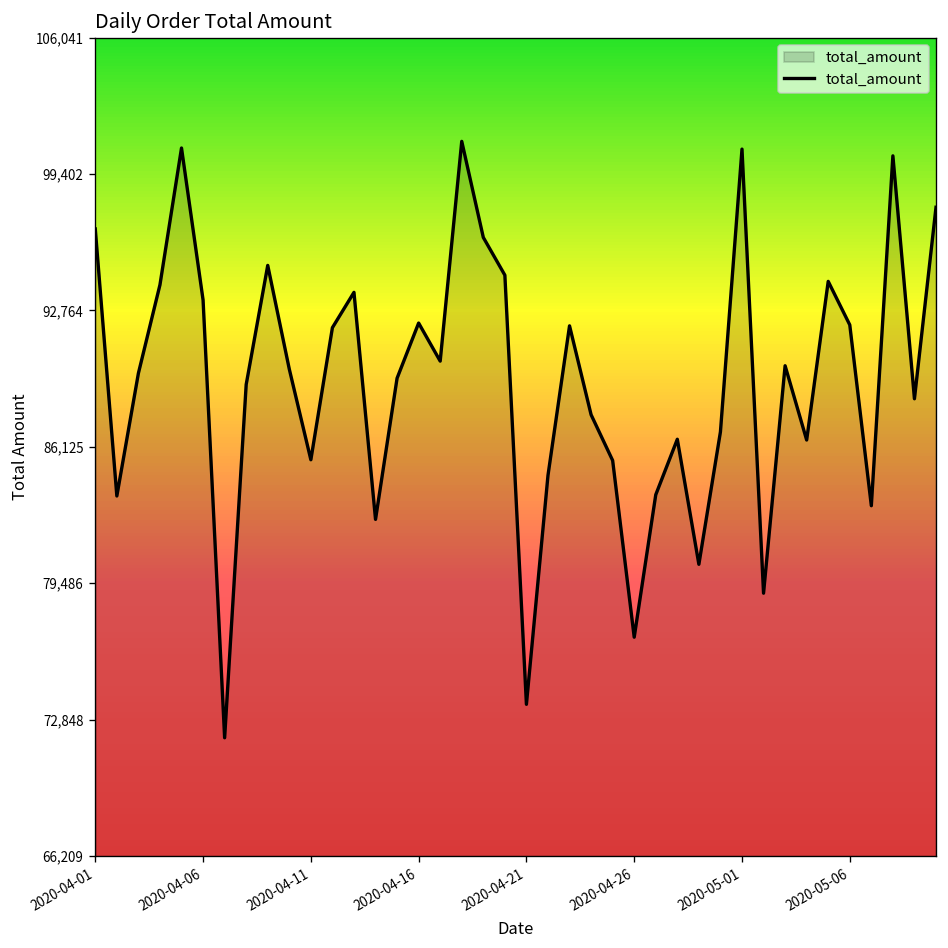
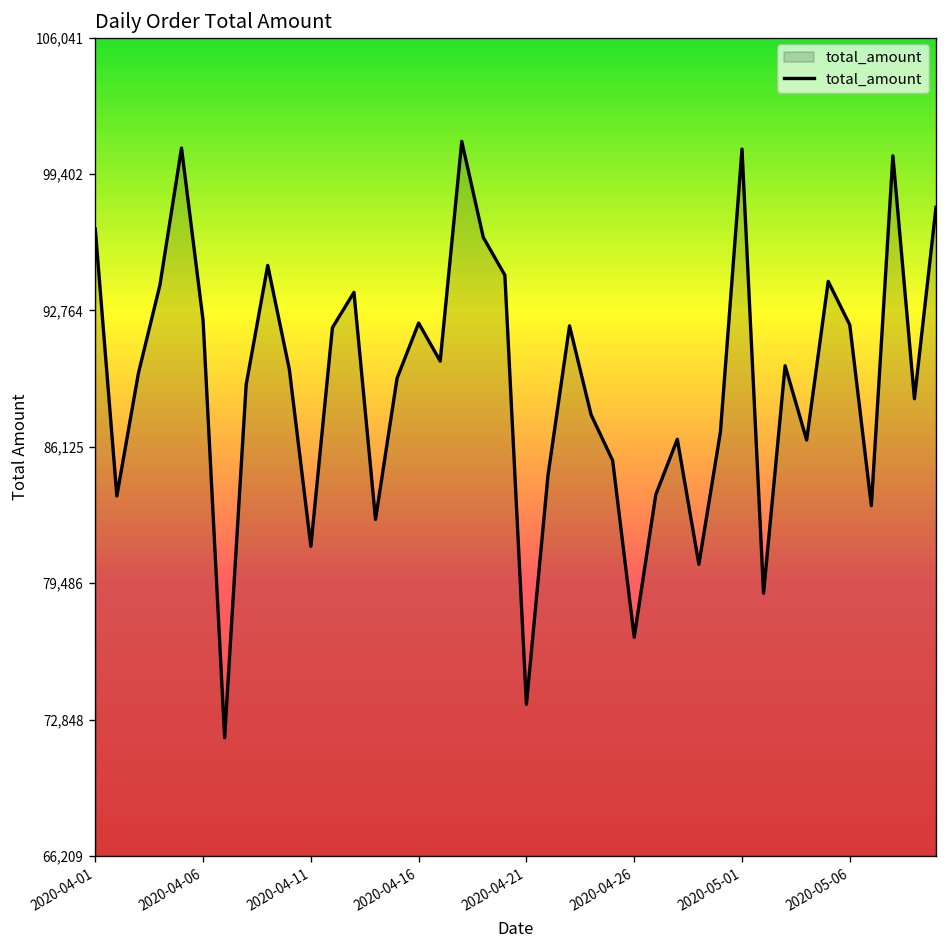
2020-04-06: 93,300 -> 92,300
2020-04-11: 85,500 -> 81,300
